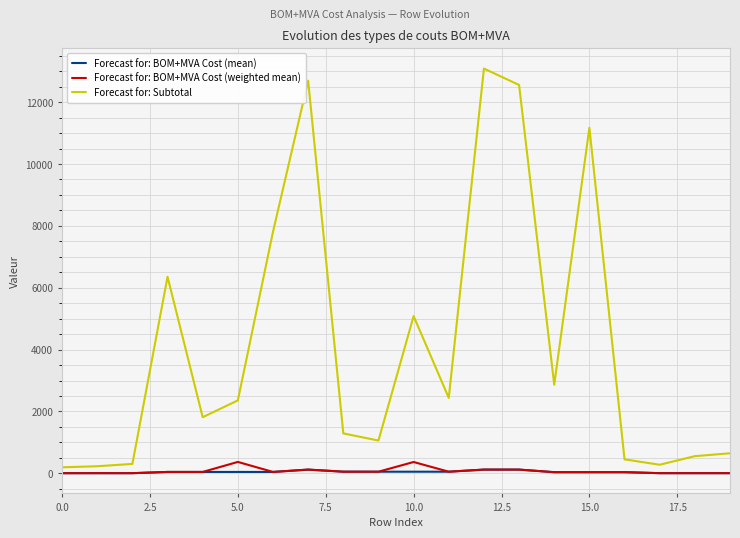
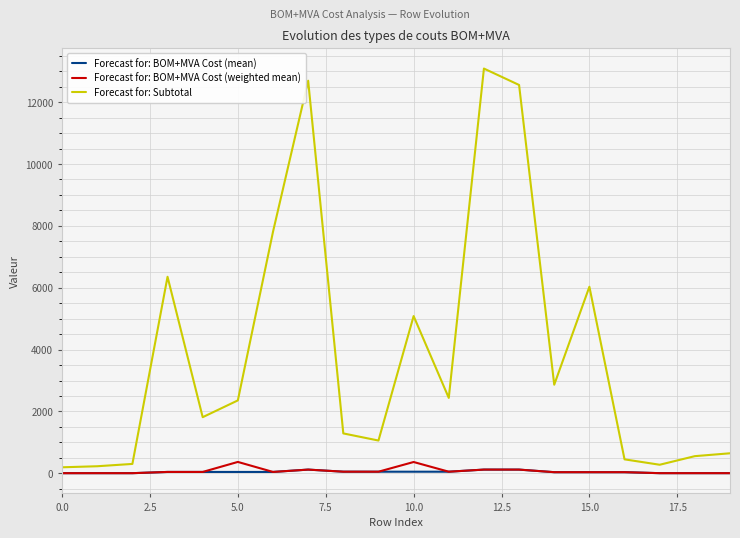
Forecast for: Subtotal, 15.0: 11200 -> 6000
